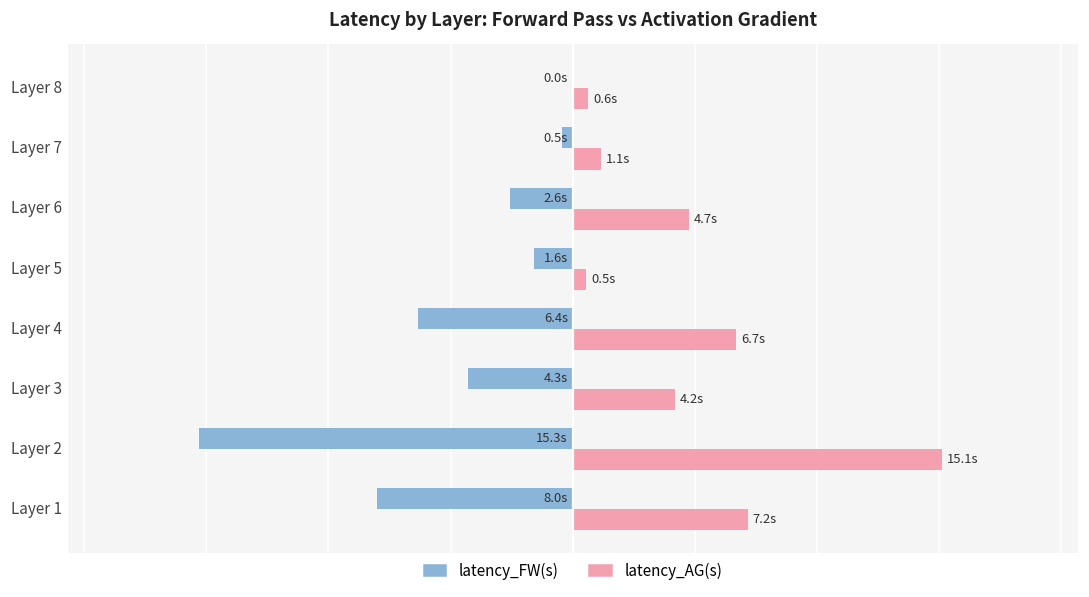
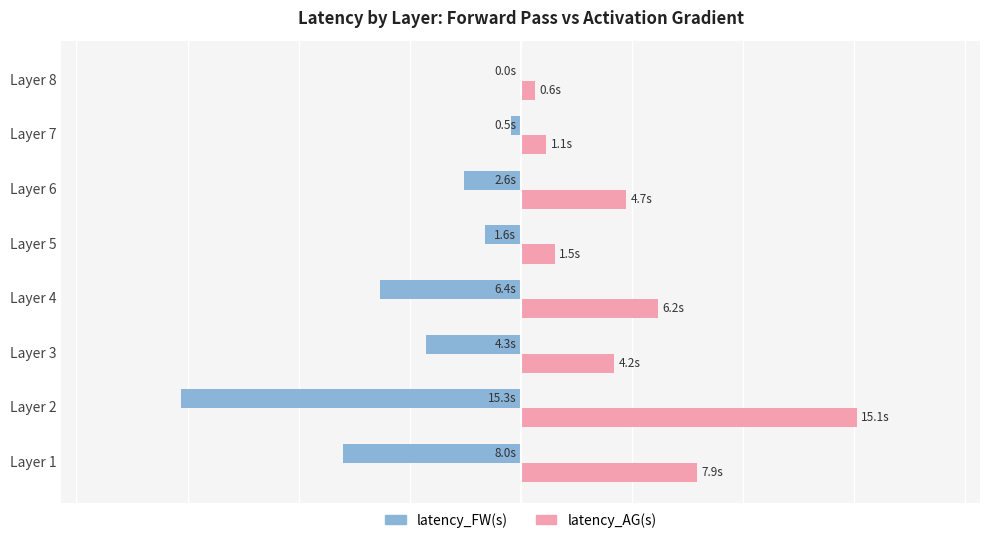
latency_AG(s), Layer 5: 0.5s -> 1.5s
latency_AG(s), Layer 4: 6.7s -> 6.2s
latency_AG(s), Layer 1: 7.2s -> 7.9s
